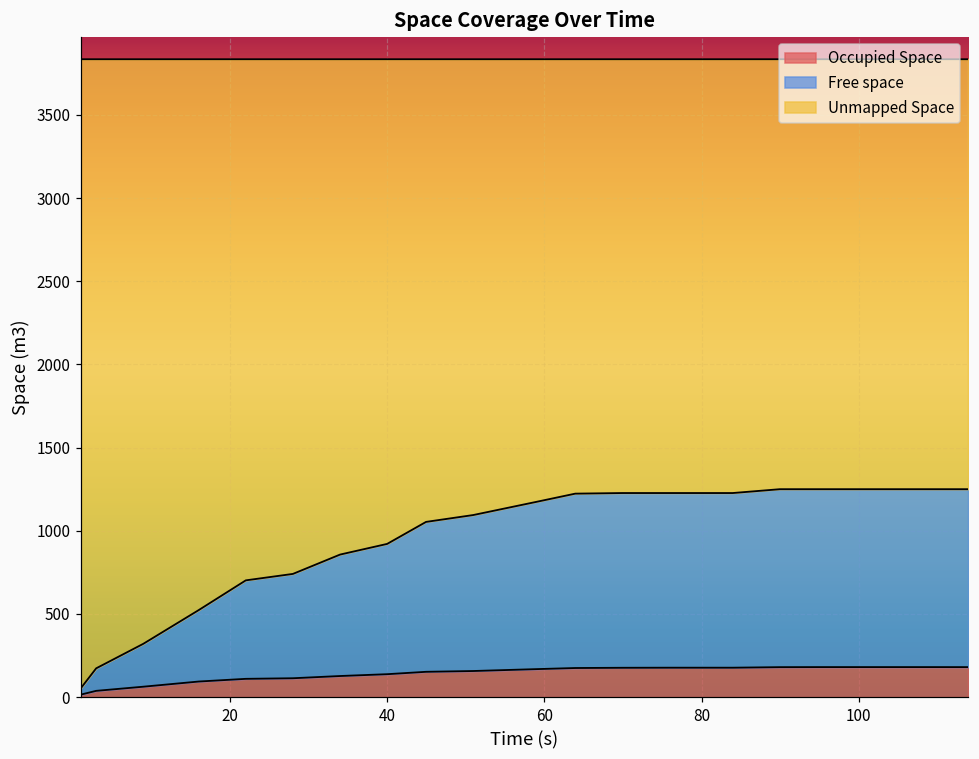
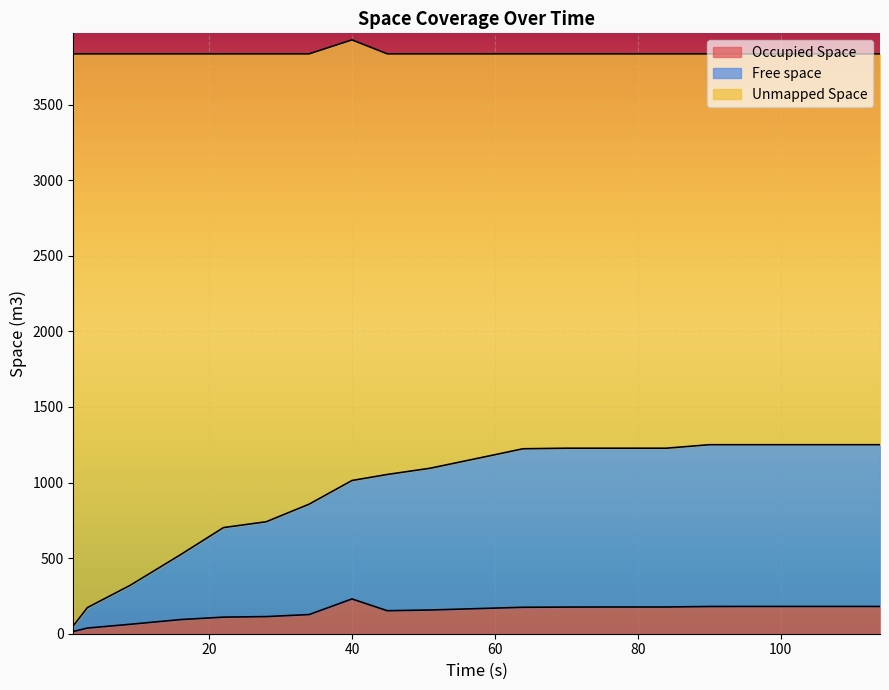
Occupied Space, 40: 140 -> 230
